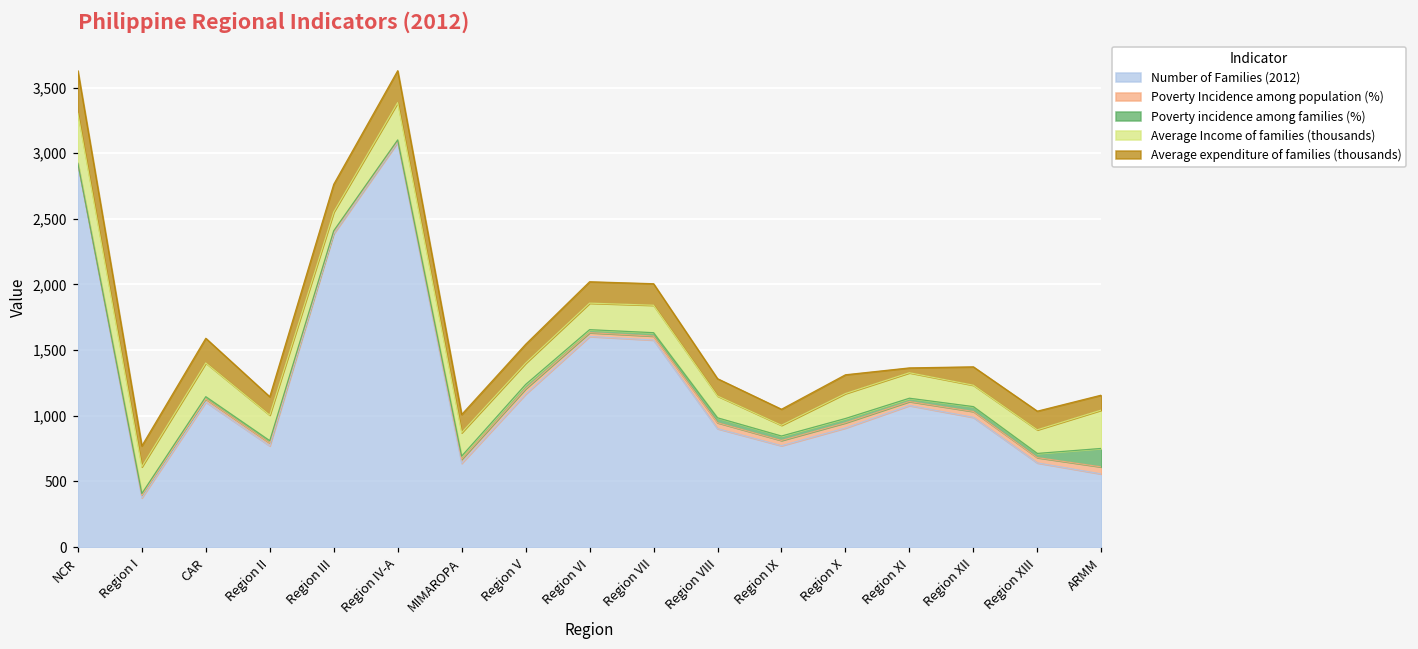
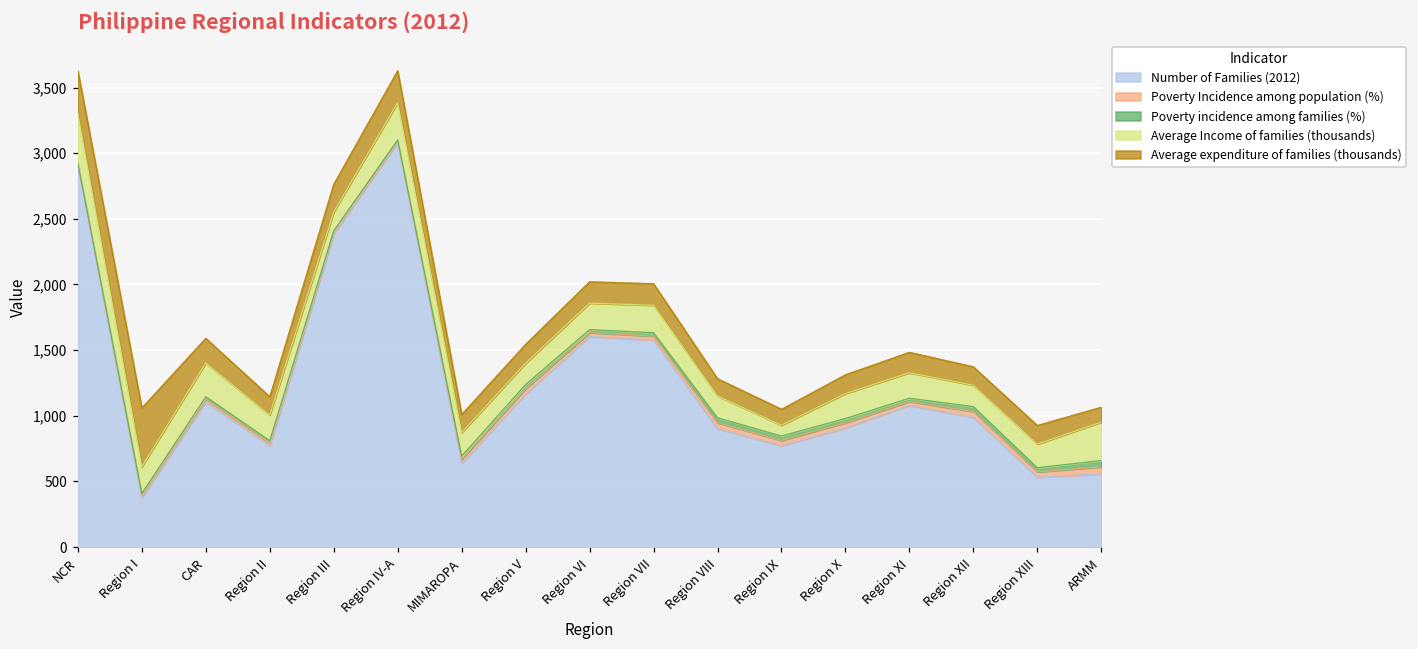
Average expenditure of families (thousands), Region I: 160 -> 450
Average expenditure of families (thousands), Region XI: 40 -> 160
Number of Families (2012), Region XIII: 640 -> 530
Poverty incidence among families (%), ARMM: 140 -> 50
